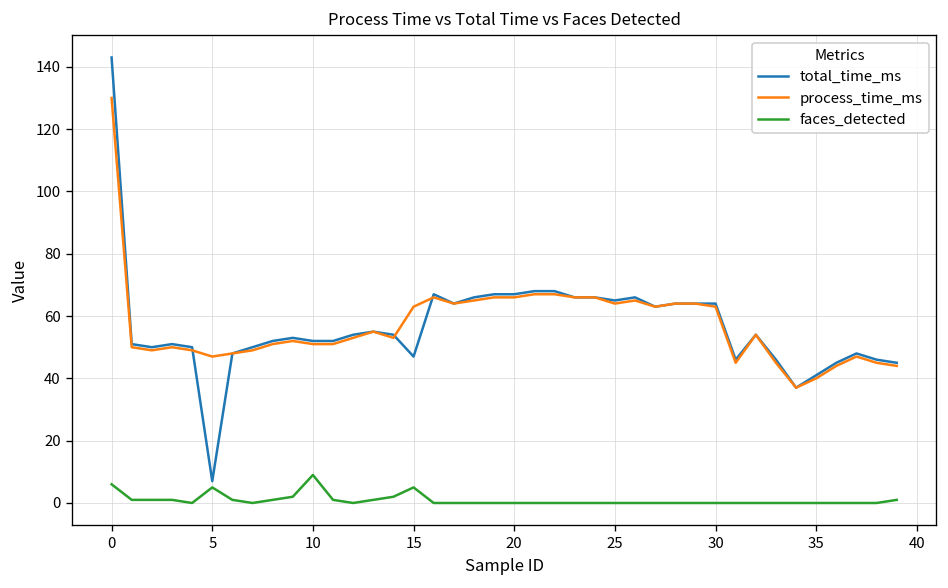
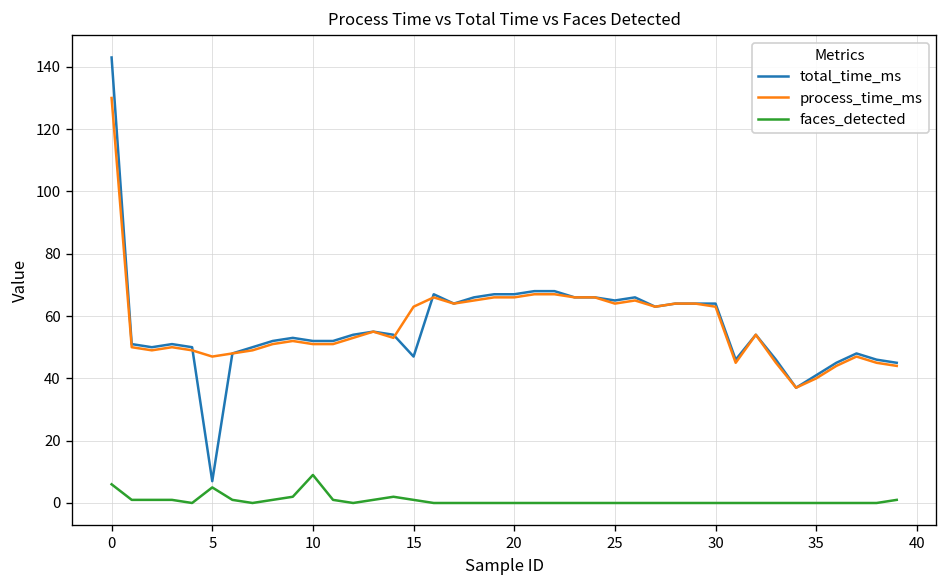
faces_detected, 15: 5 -> 1
